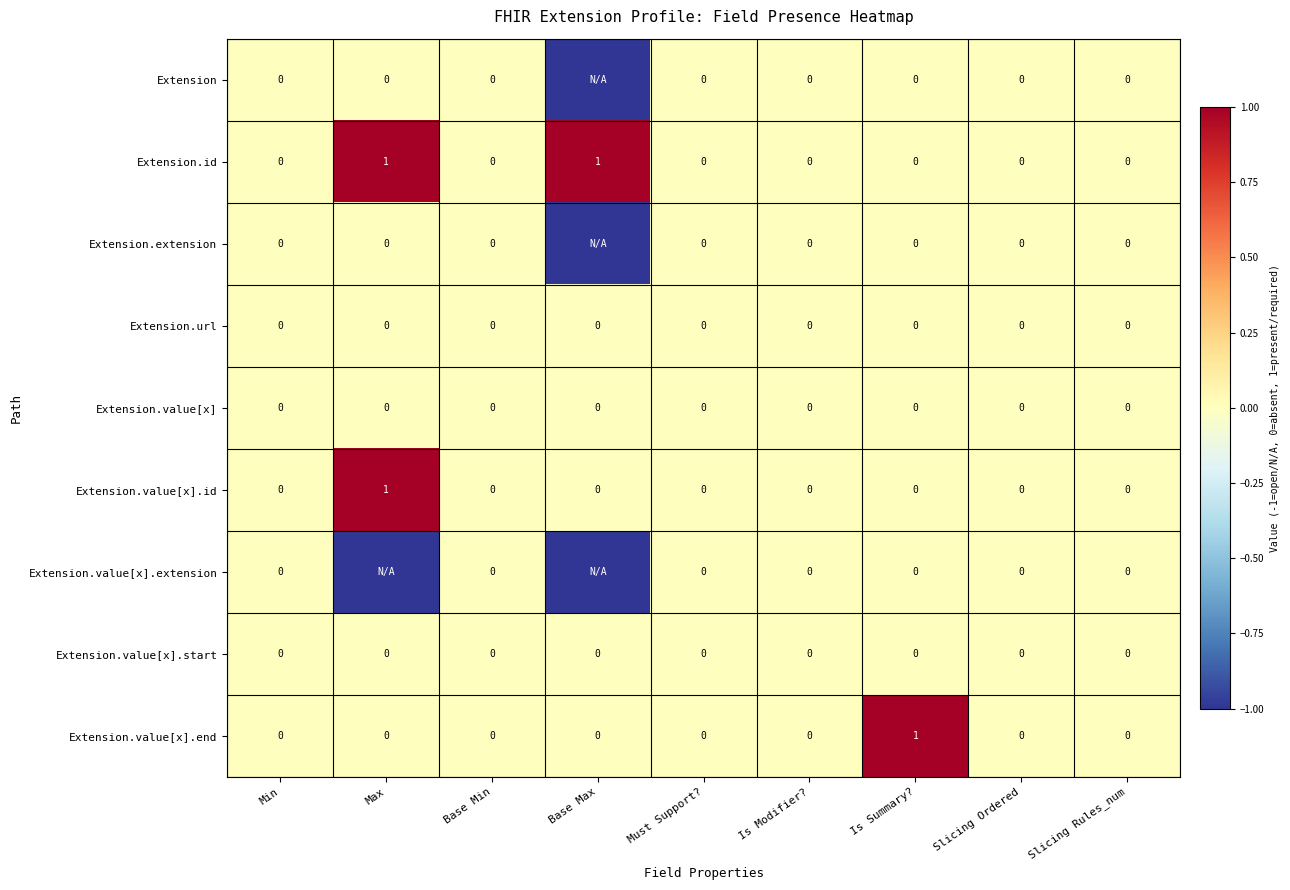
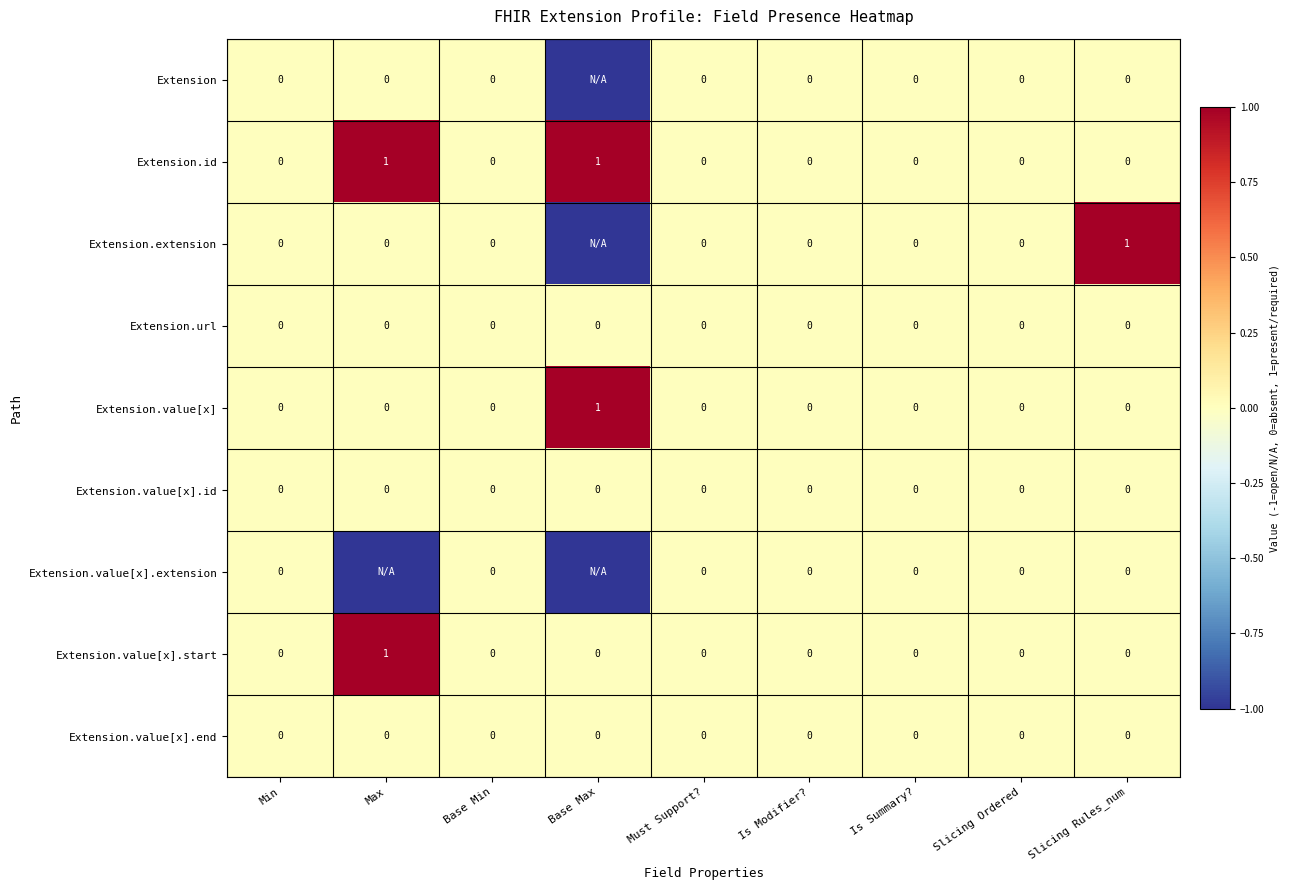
Extension.extension, Slicing Rules_num: 0 -> 1
Extension.value[x], Base Max: 0 -> 1
Extension.value[x].id, Max: 1 -> 0
Extension.value[x].start, Max: 0 -> 1
Extension.value[x].end, Is Summary?: 1 -> 0
